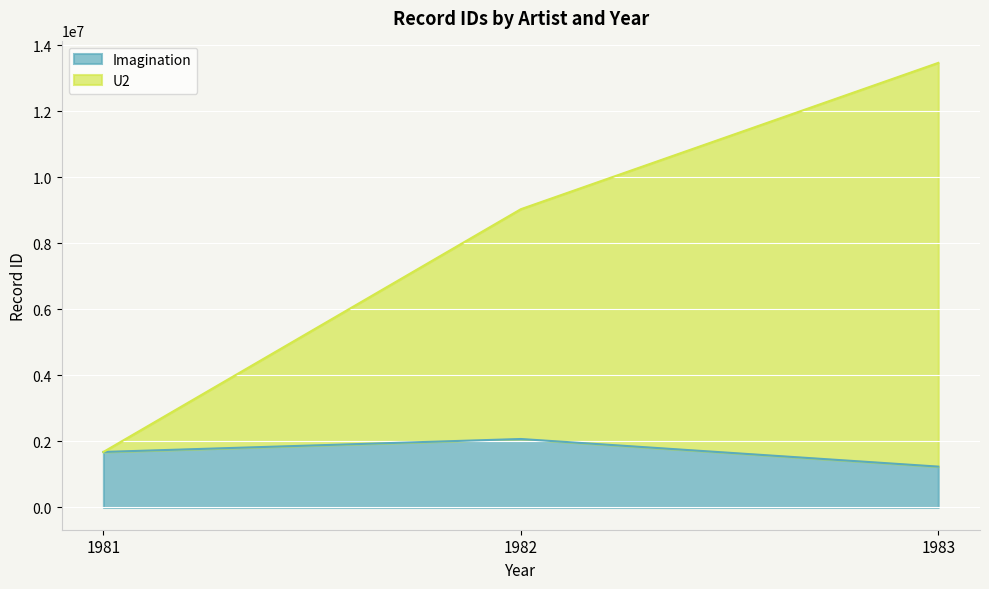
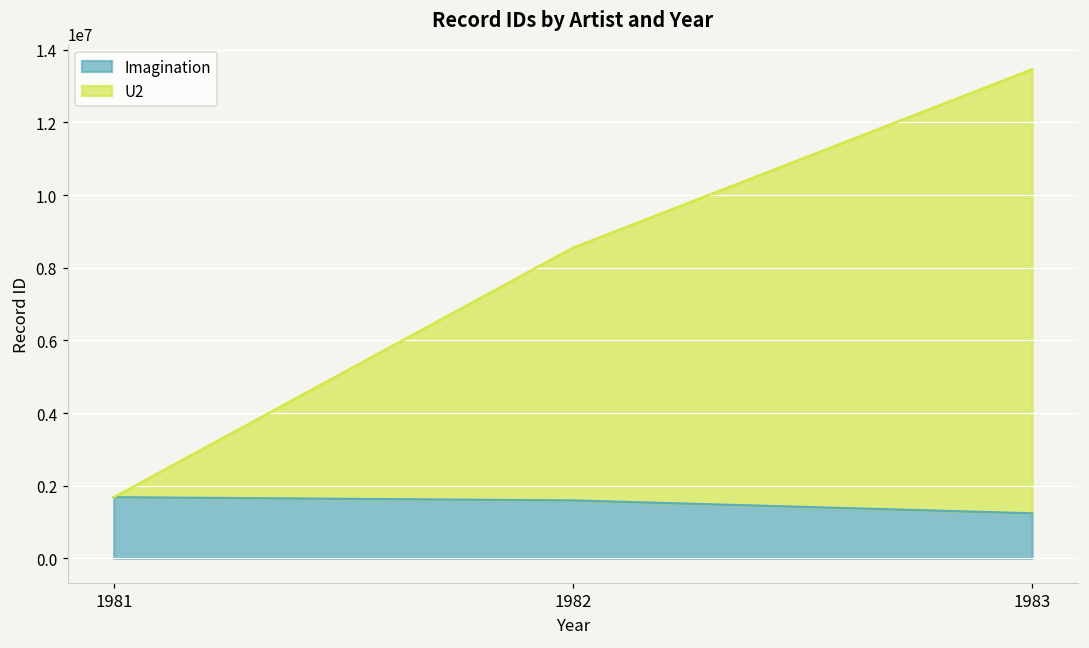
Imagination, 1982: 2100000 -> 1600000
